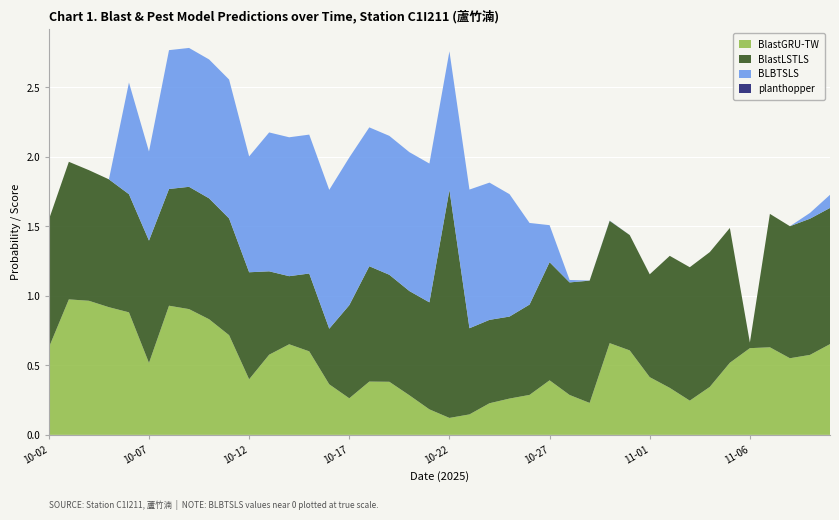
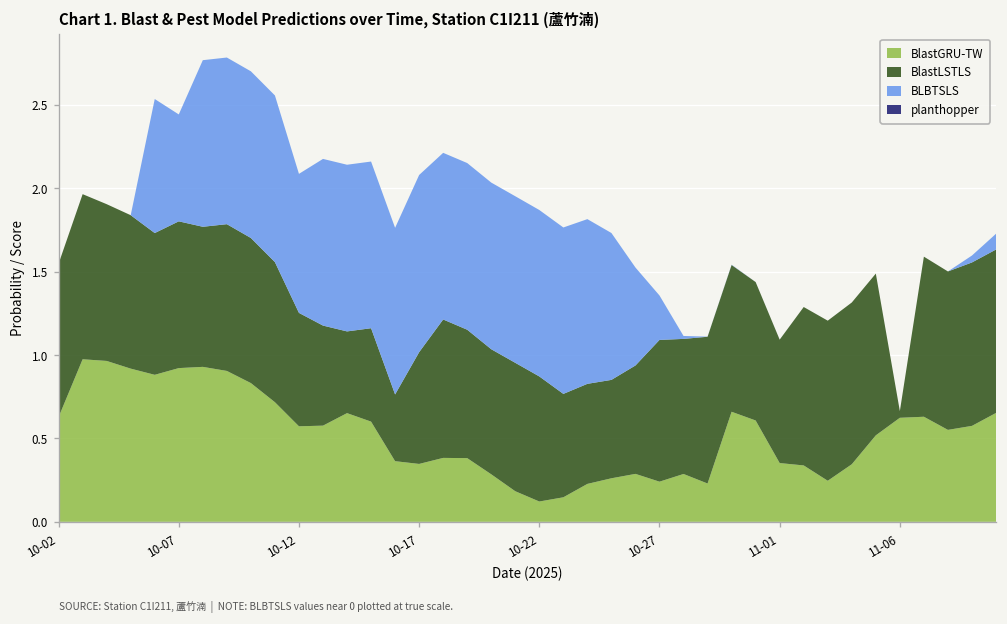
BlastGRU-TW, 10-07: 0.52 -> 0.92
BlastGRU-TW, 10-12: 0.40 -> 0.57
BlastLSTLS, 10-12: 0.77 -> 0.68
BlastGRU-TW, 10-17: 0.26 -> 0.35
BlastLSTLS, 10-22: 1.64 -> 0.75
BlastGRU-TW, 10-27: 0.39 -> 0.24
BlastGRU-TW, 11-01: 0.42 -> 0.35
